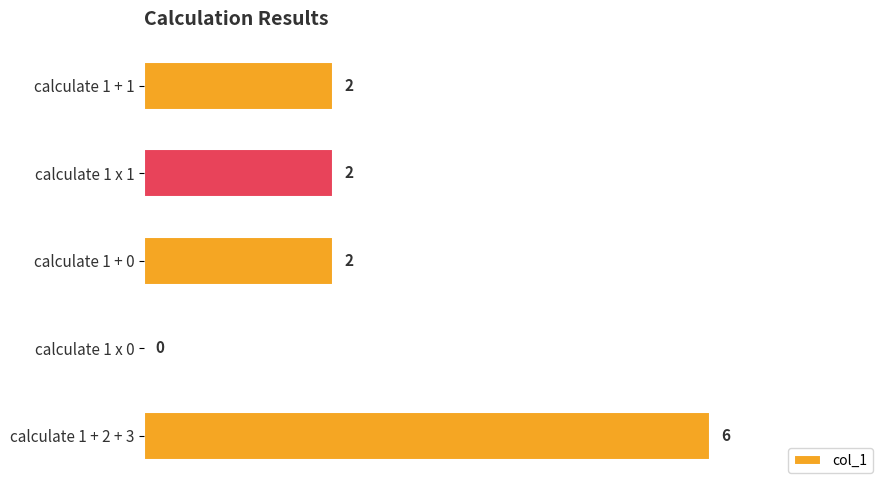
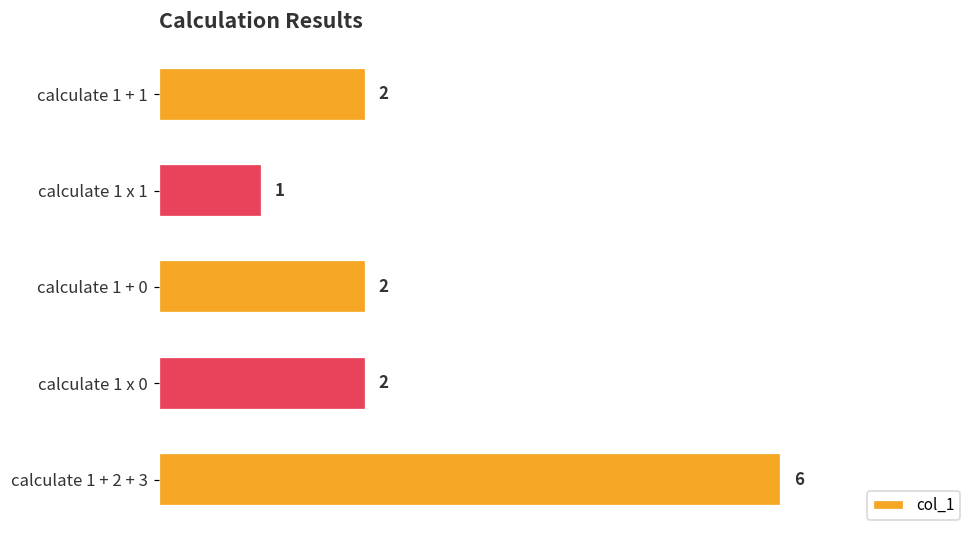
calculate 1 x 1: 2 -> 1
calculate 1 x 0: 0 -> 2
